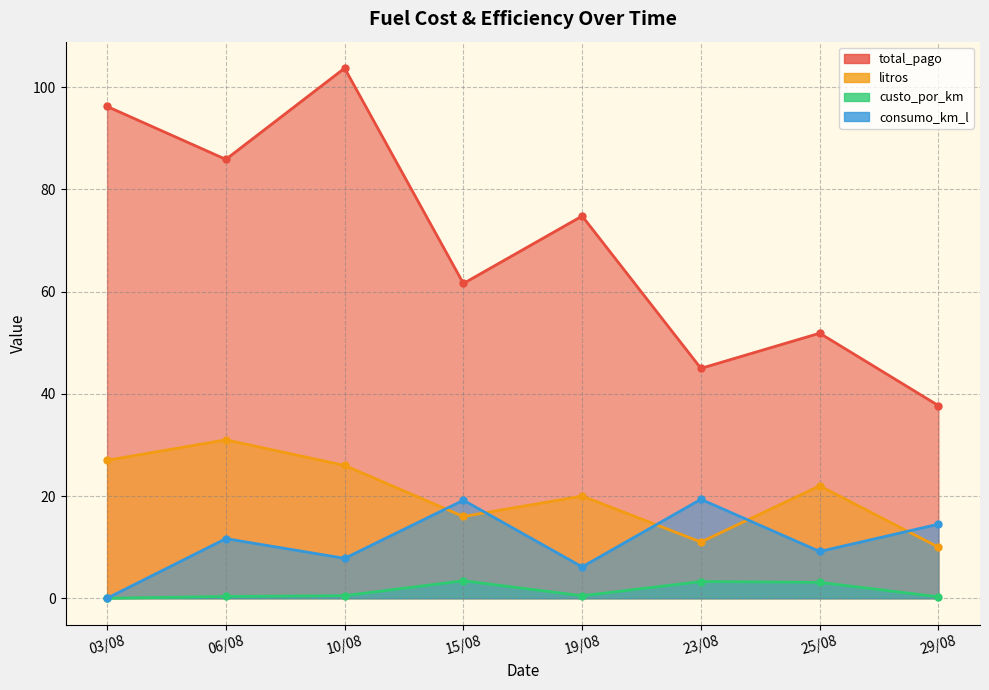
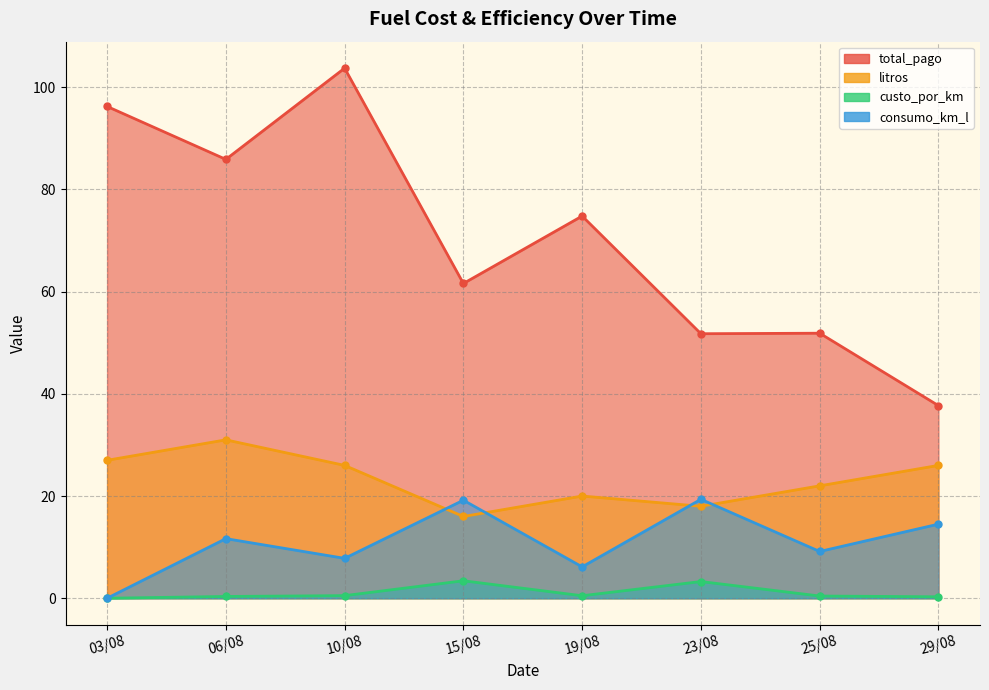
total_pago, 23/08: 45 -> 52
litros, 23/08: 11 -> 18
custo_por_km, 25/08: 3 -> 0
litros, 29/08: 10 -> 26
